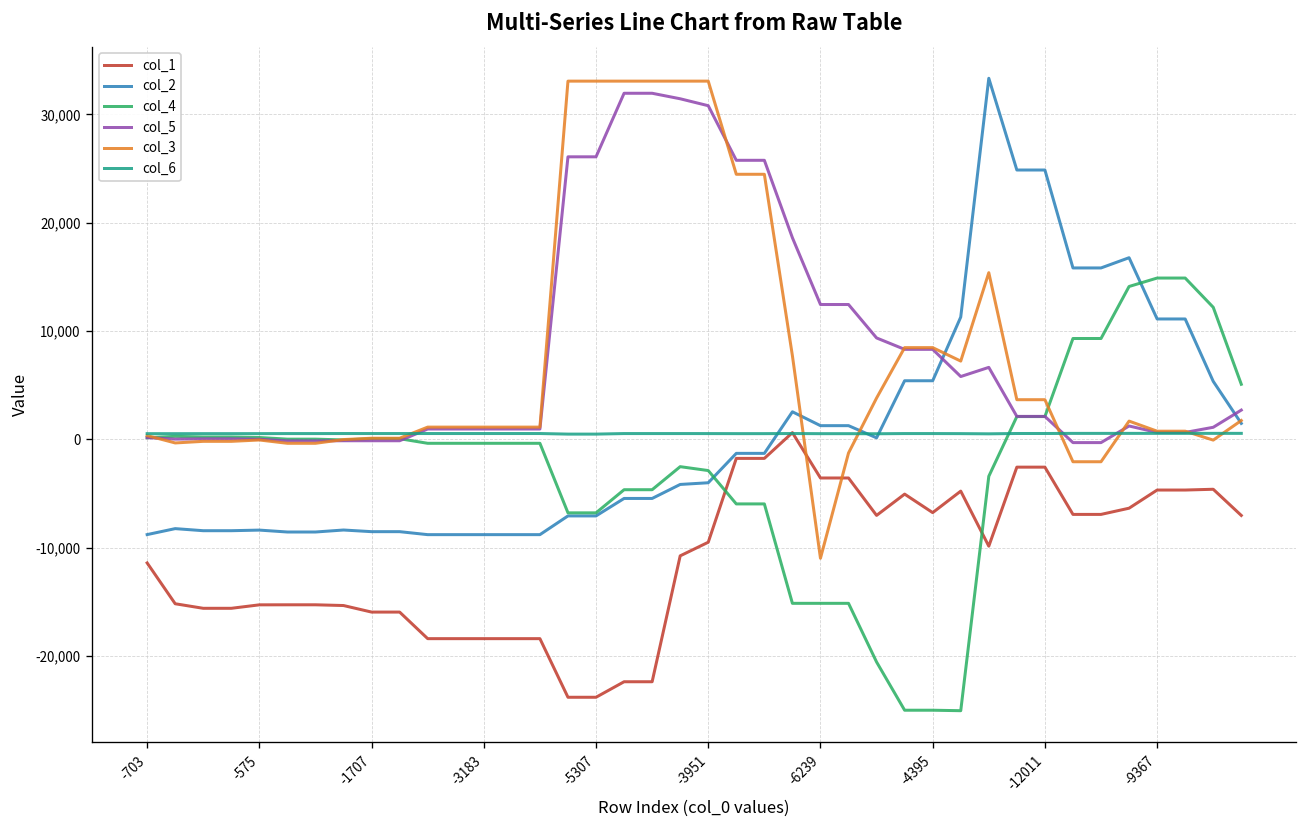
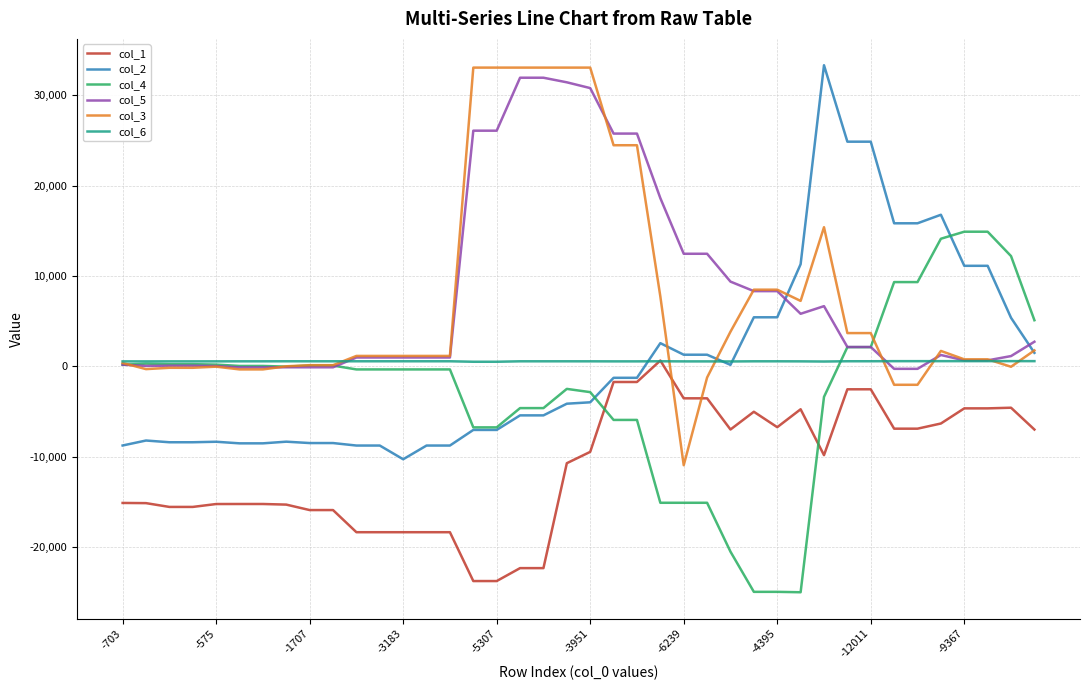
col_1, -703: -11,000 -> -15,000
col_2, -3183: -9,000 -> -10,000
